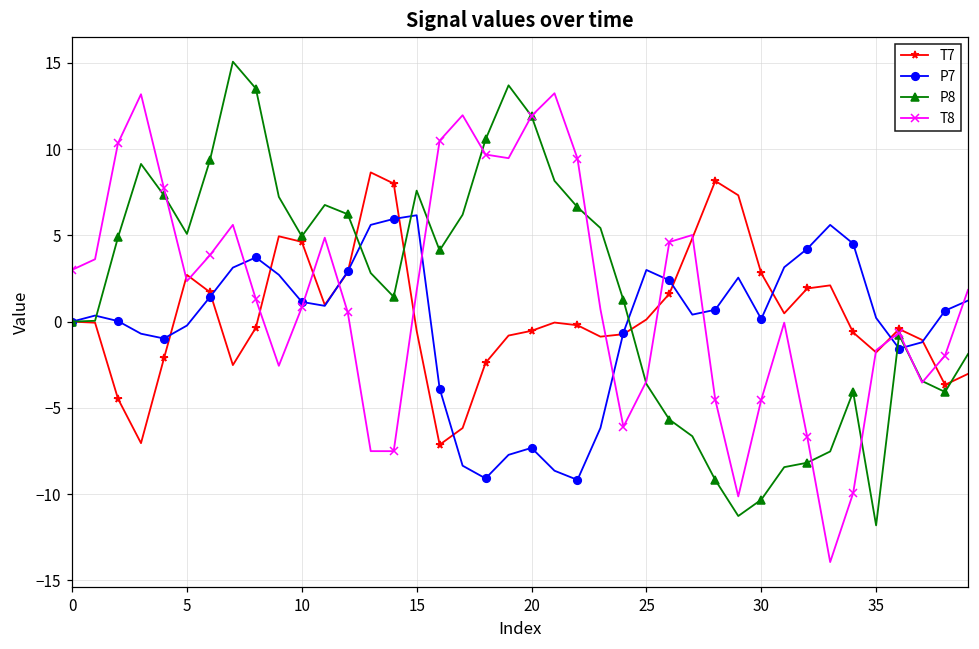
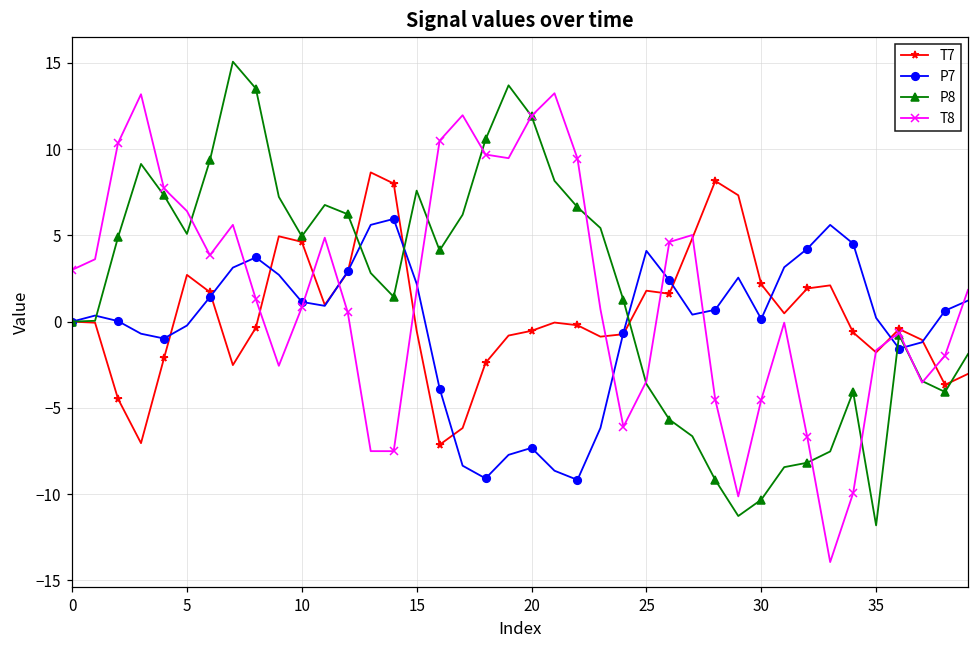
T8, 5: 2.3 -> 6.4
P7, 15: 6.2 -> 2.2
T7, 25: 0.1 -> 1.8
P7, 25: 3.0 -> 4.1
T7, 30: 2.8 -> 2.2
